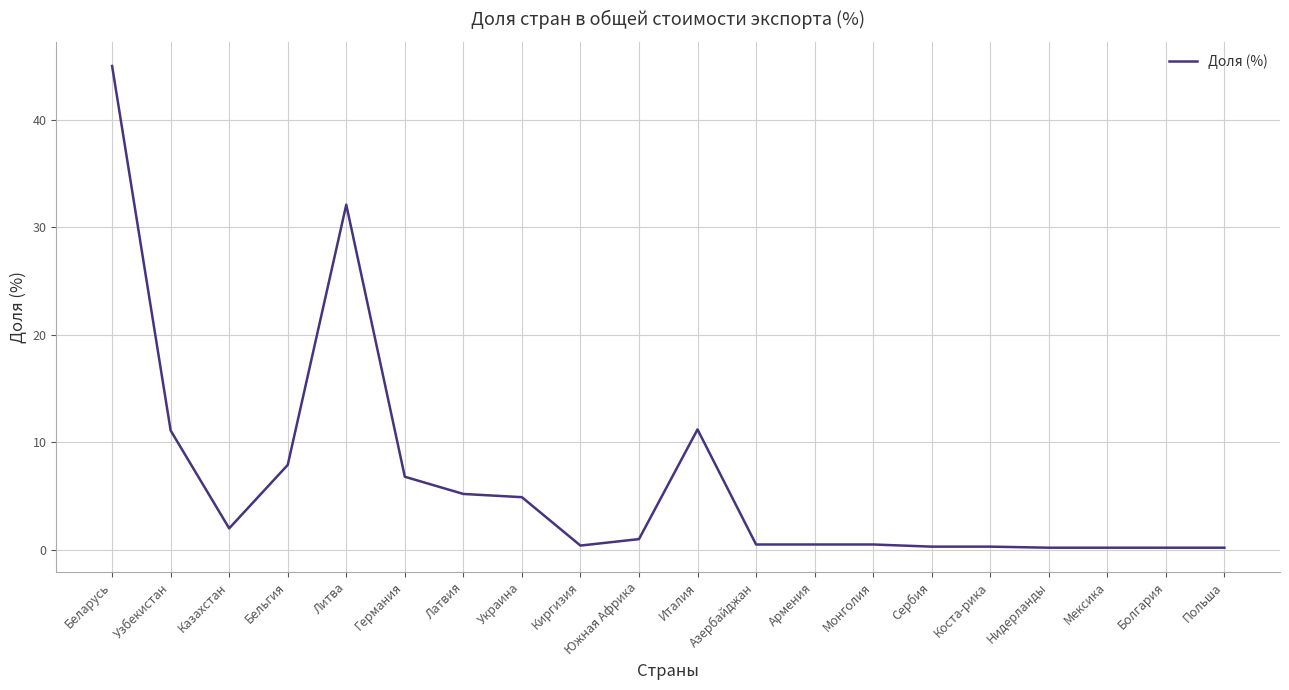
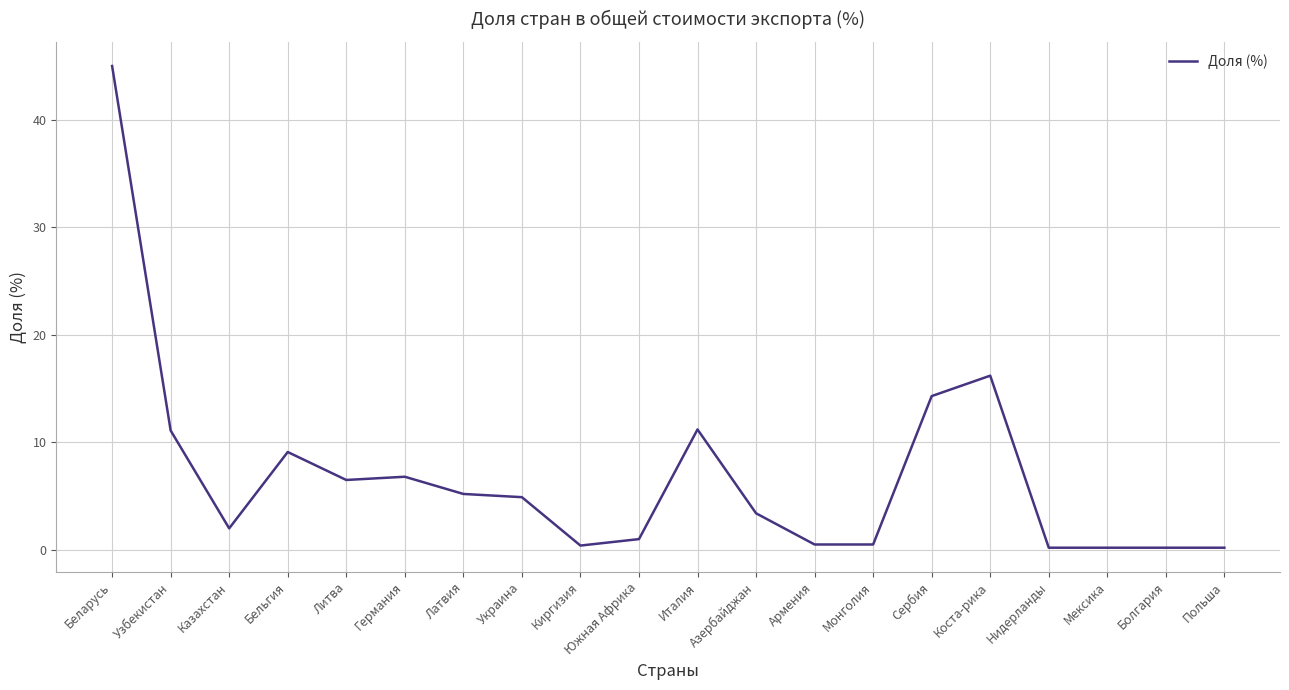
Бельгия: 7.9 -> 9.1
Литва: 32.1 -> 6.5
Азербайджан: 0.5 -> 3.4
Сербия: 0.3 -> 14.3
Коста-рика: 0.3 -> 16.2
